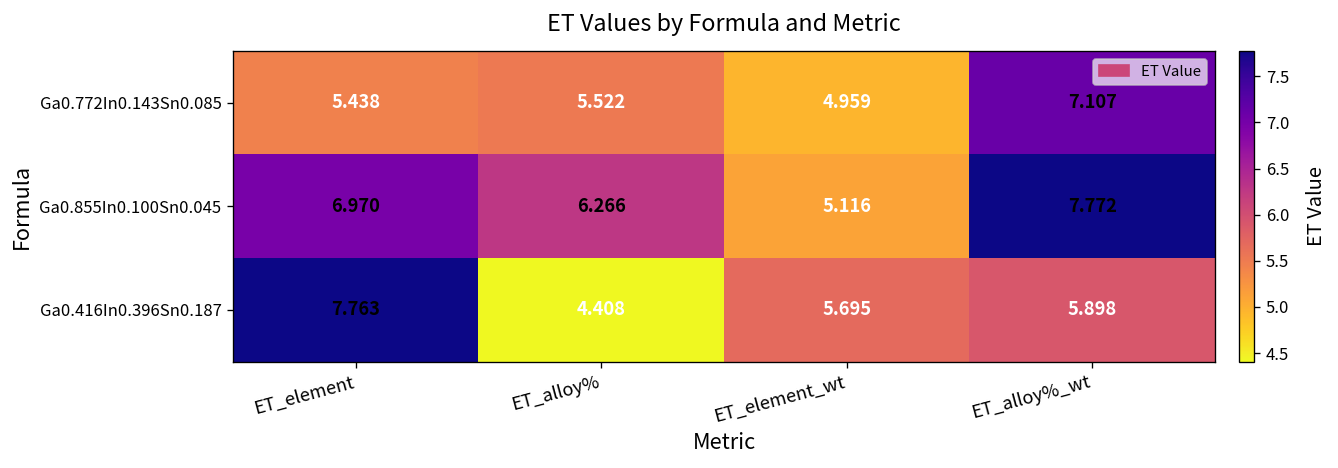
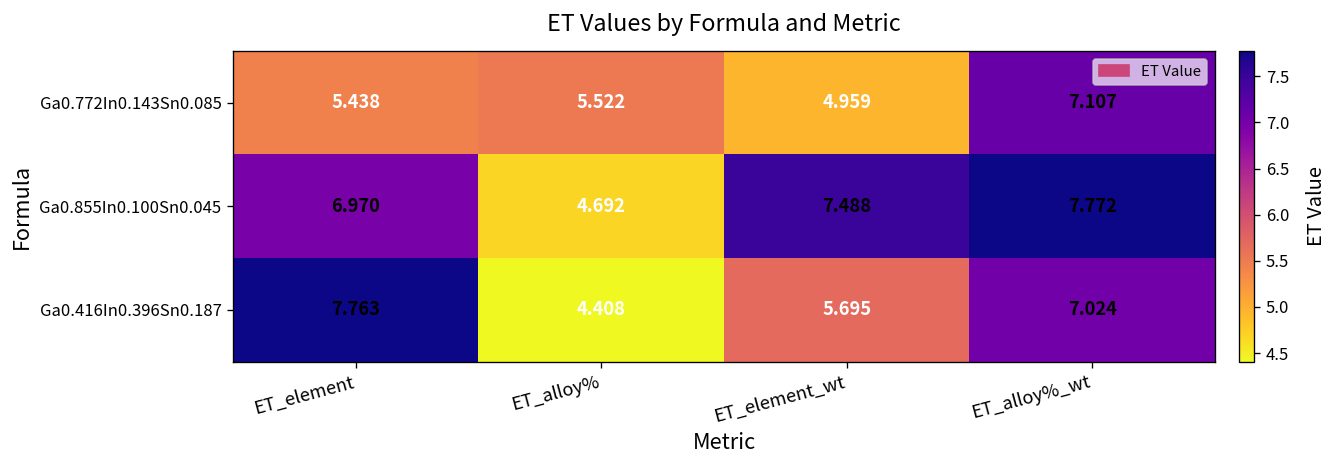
Ga0.855In0.100Sn0.045, ET_alloy%: 6.266 -> 4.692
Ga0.855In0.100Sn0.045, ET_element_wt: 5.116 -> 7.488
Ga0.416In0.396Sn0.187, ET_alloy%_wt: 5.898 -> 7.024
